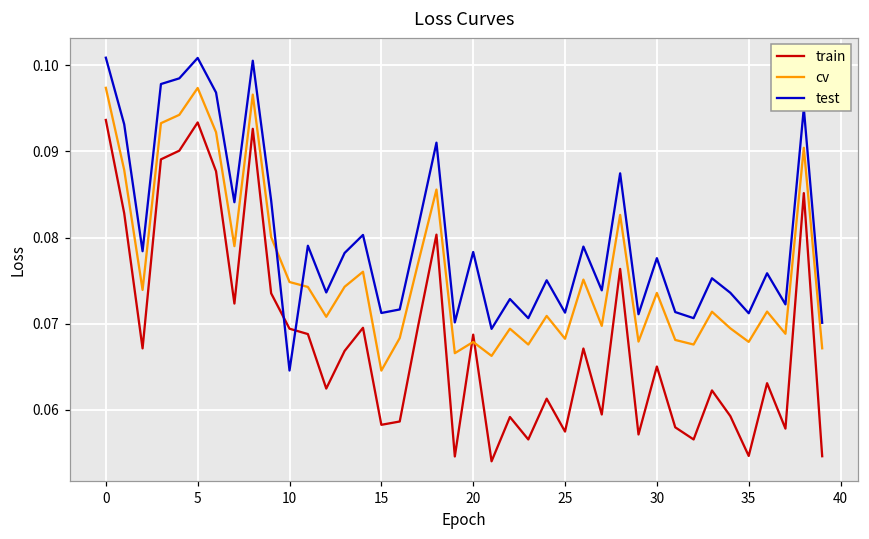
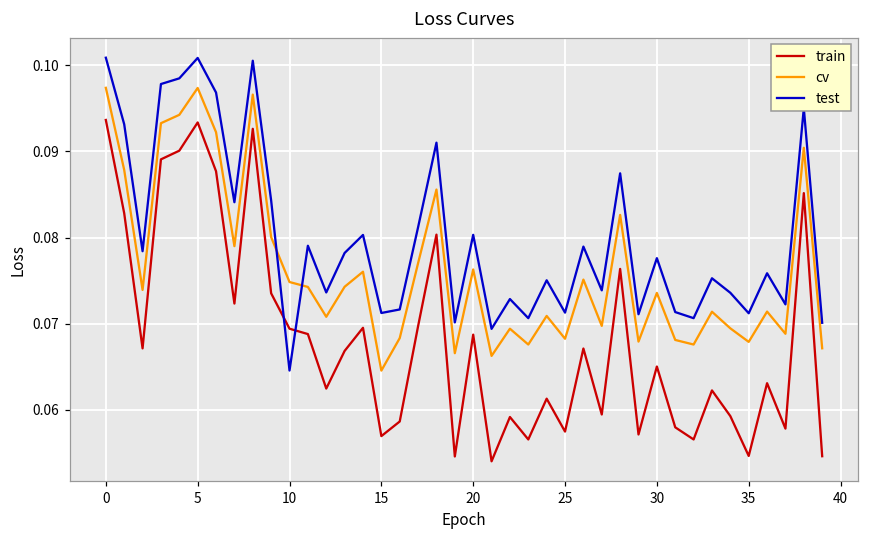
train, 15: 0.058 -> 0.057
cv, 20: 0.068 -> 0.076
test, 20: 0.078 -> 0.080
